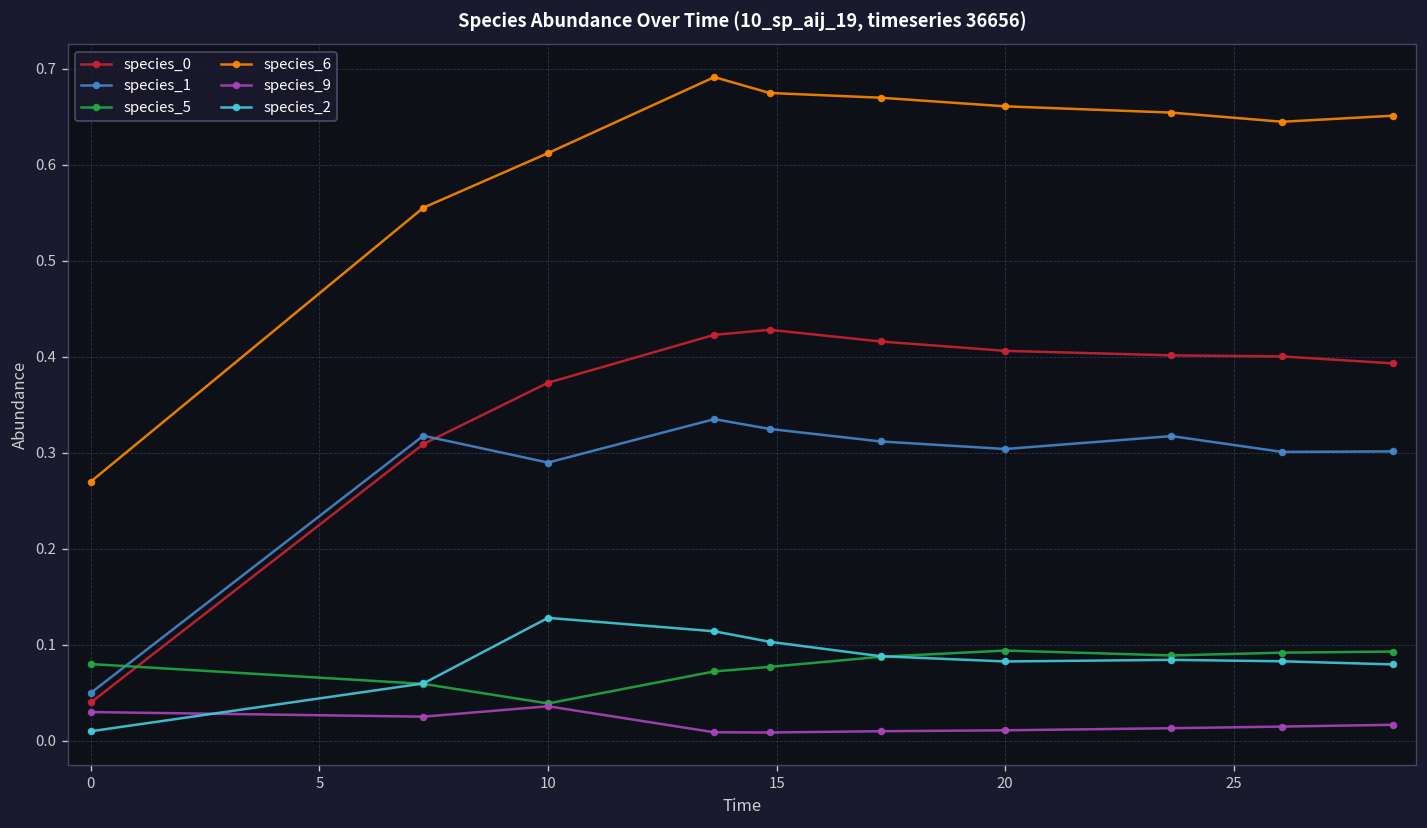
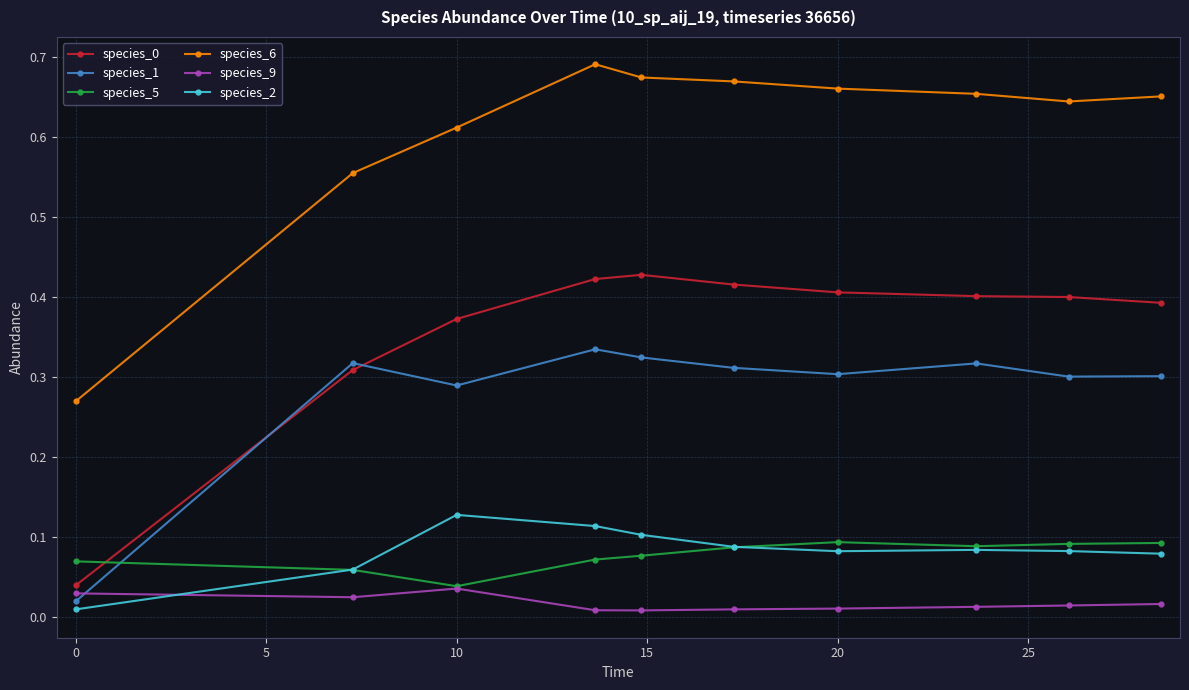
species_1, 0: 0.05 -> 0.02
species_5, 0: 0.08 -> 0.07
